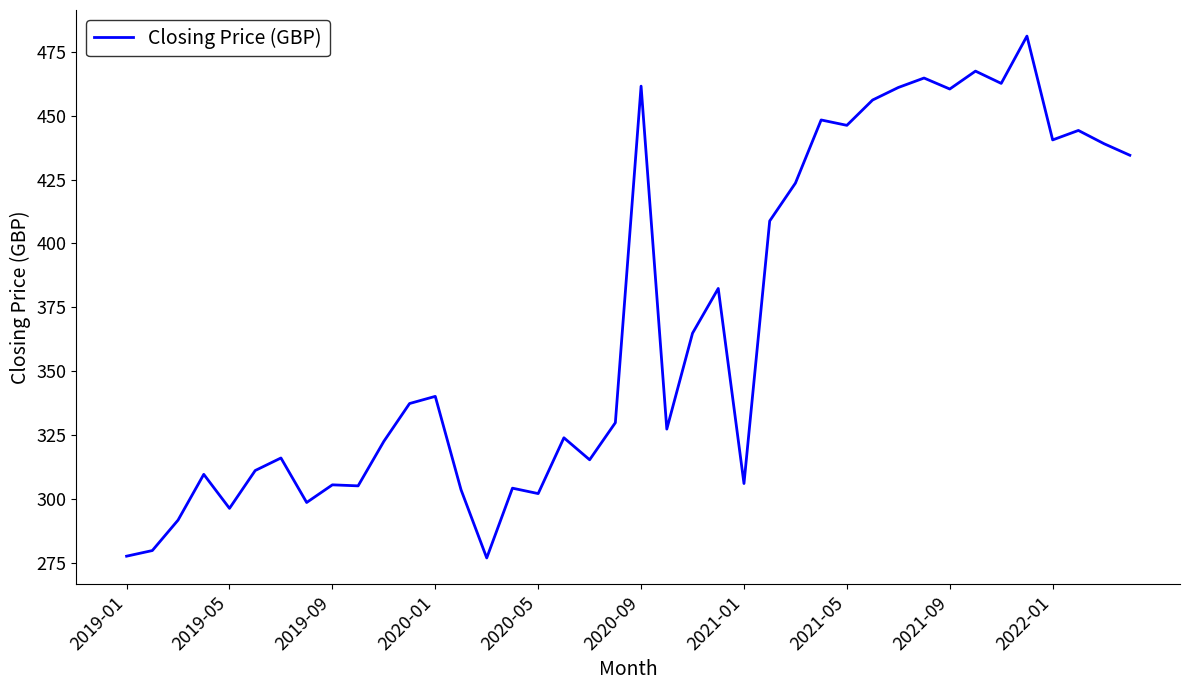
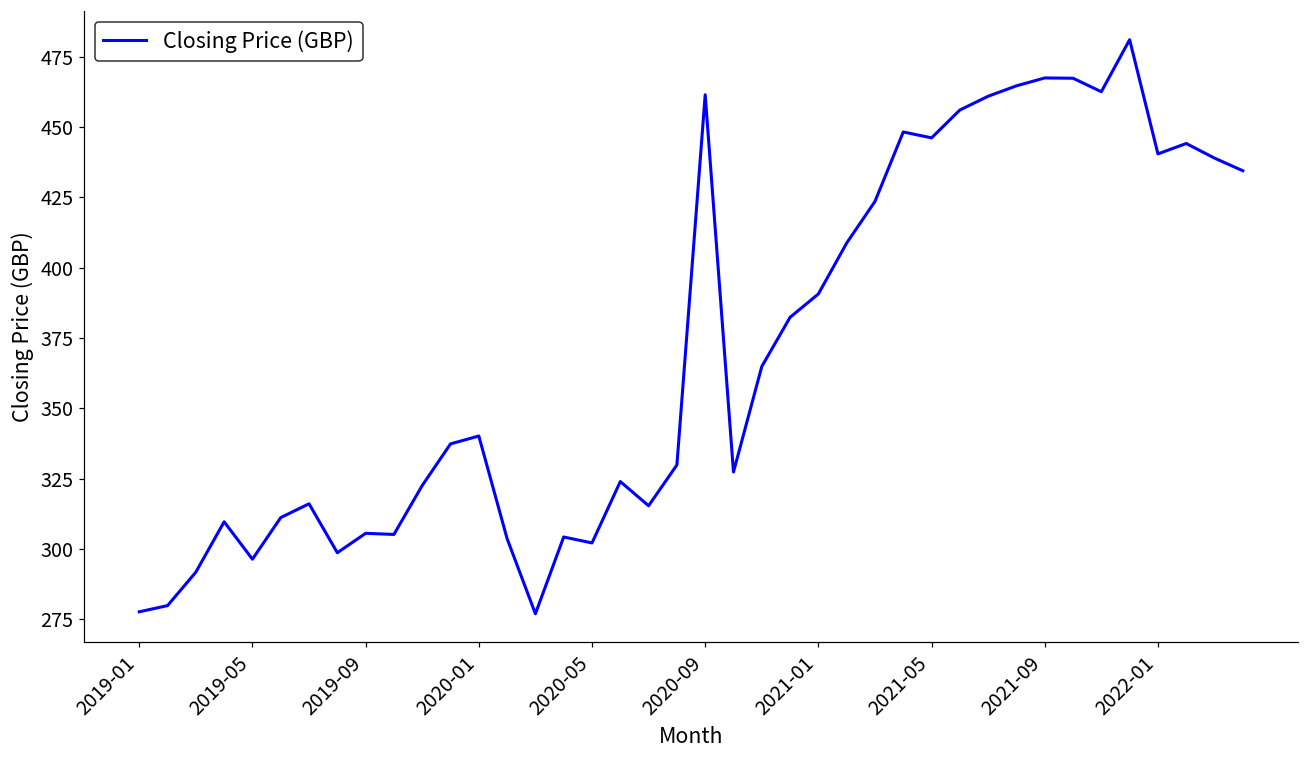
2021-01: 306 -> 391
2021-09: 460 -> 468
